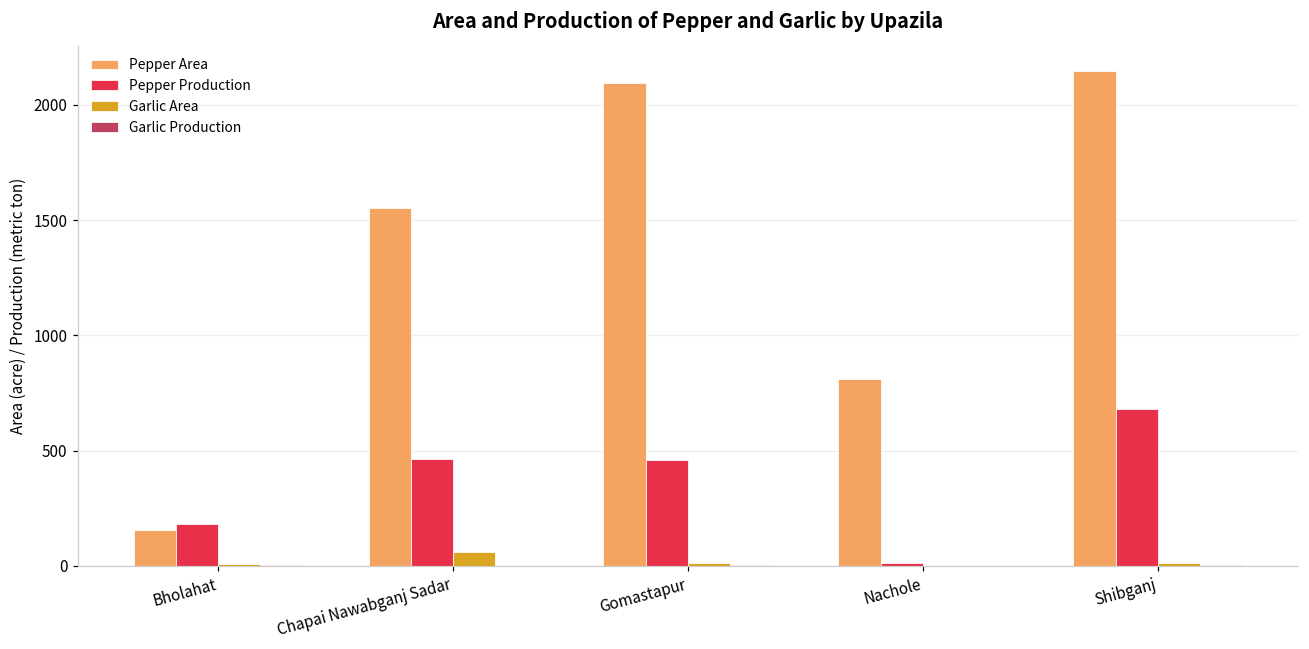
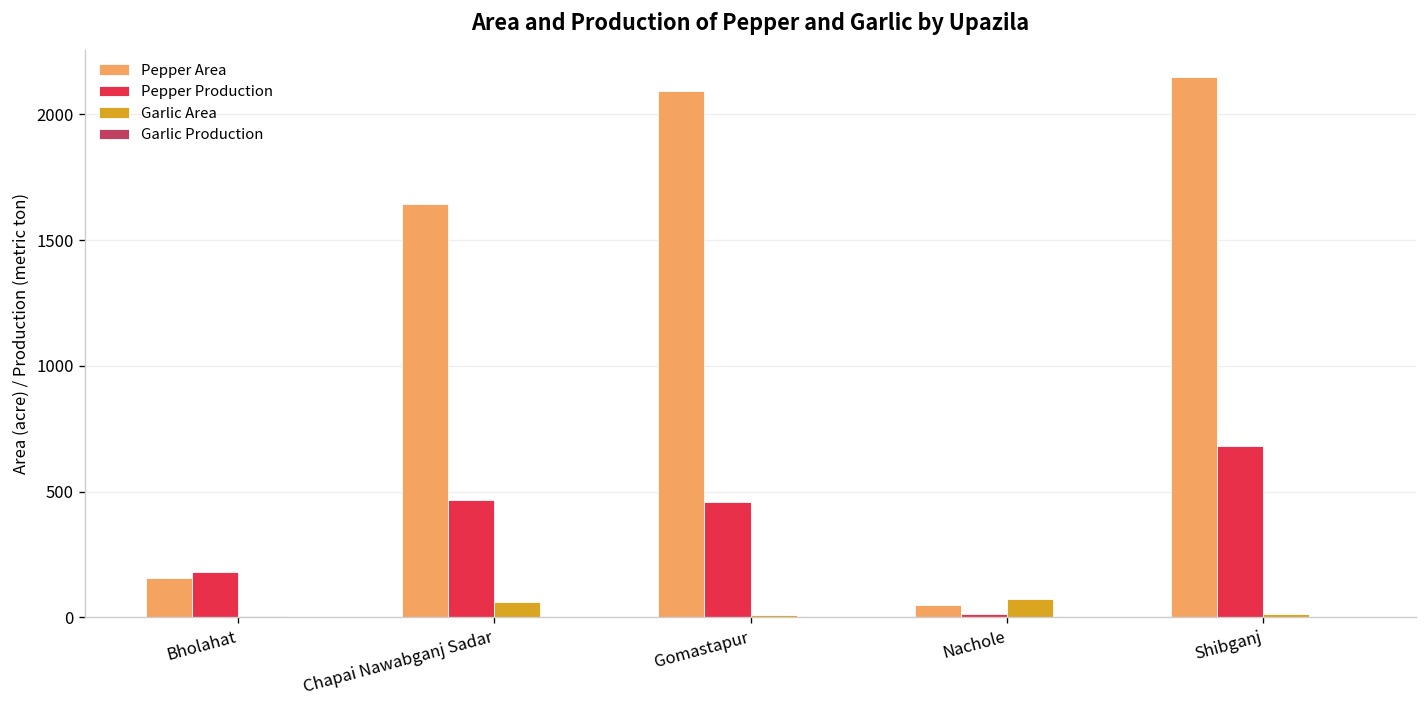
Pepper Area, Chapai Nawabganj Sadar: 1560 -> 1640
Pepper Area, Nachole: 810 -> 50
Garlic Area, Nachole: 0 -> 70
